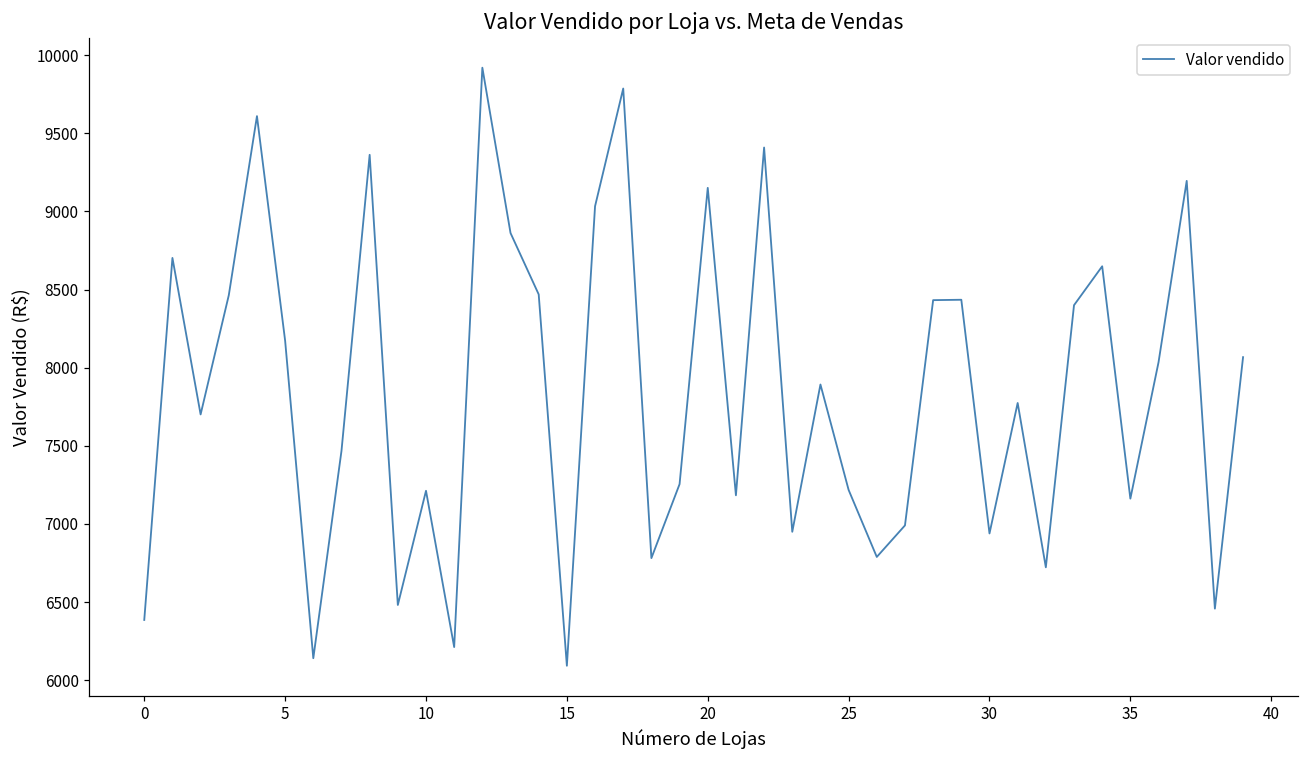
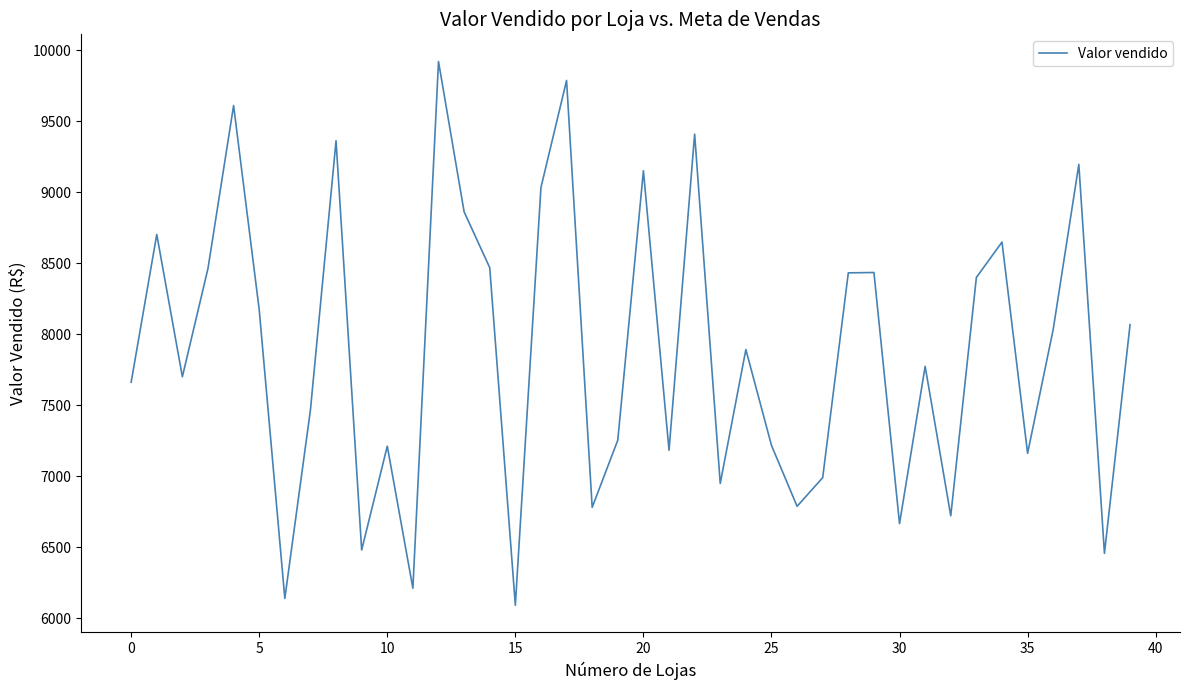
0: 6390 -> 7660
30: 6940 -> 6670
